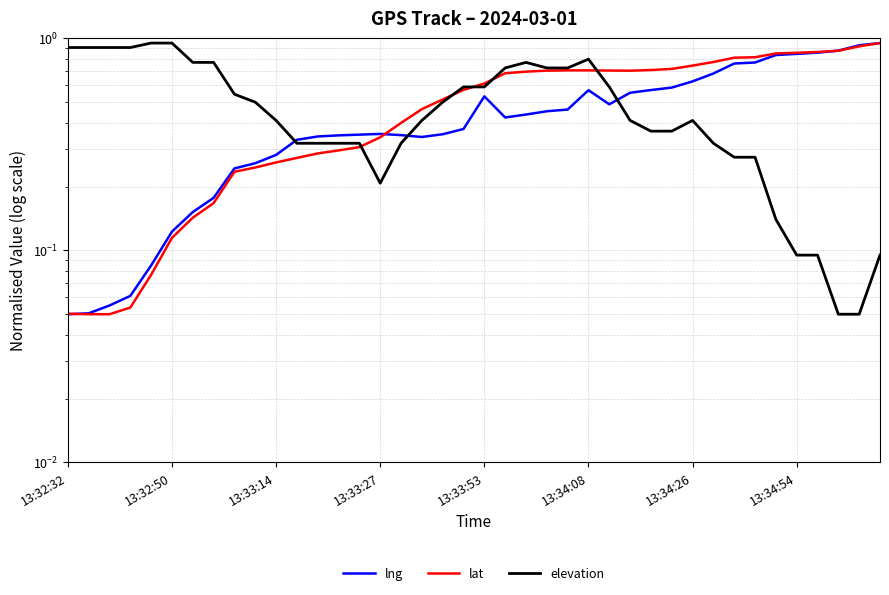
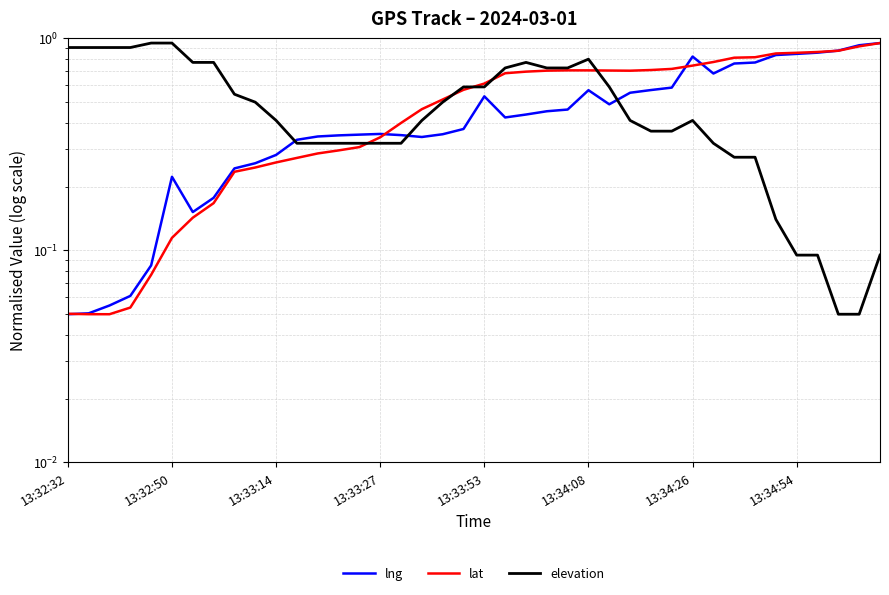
lng, 13:32:50: 0.12 -> 0.22
elevation, 13:33:27: 0.21 -> 0.32
lng, 13:34:26: 0.63 -> 0.82
